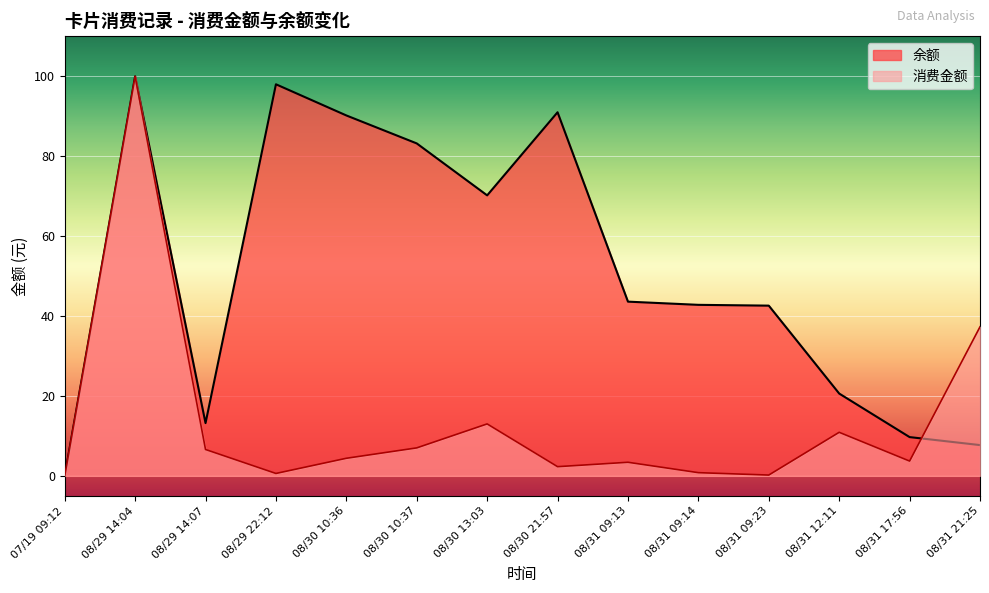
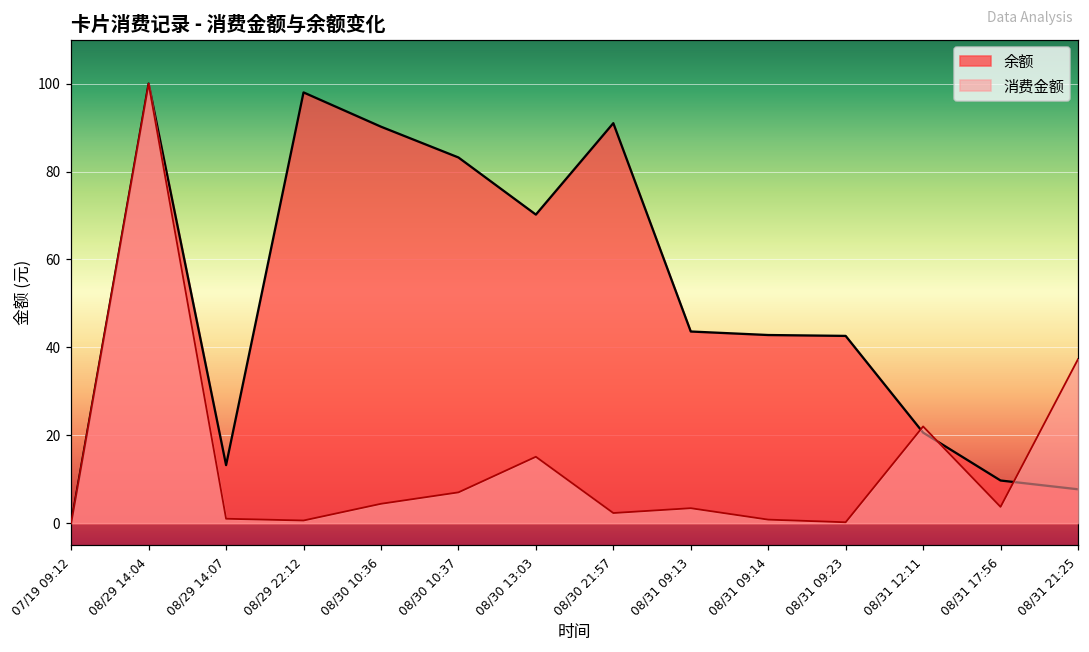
消费金额, 08/29 14:07: 7 -> 1
消费金额, 08/30 13:03: 13 -> 15
消费金额, 08/31 12:11: 11 -> 22
